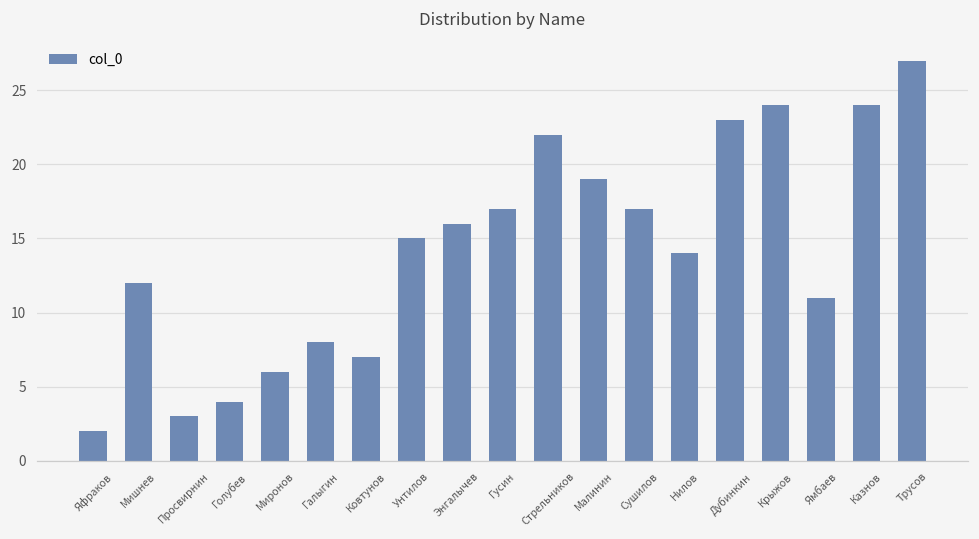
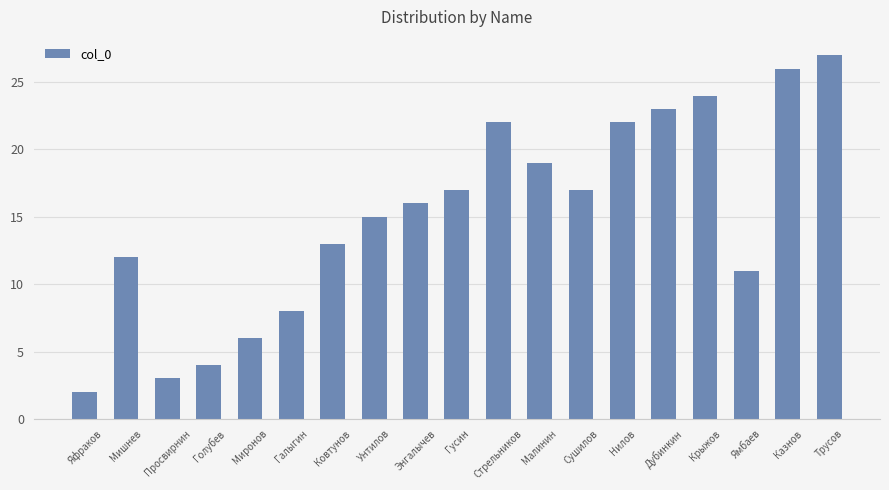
Ковтунов: 7 -> 13
Нилов: 14 -> 22
Казнов: 24 -> 26
